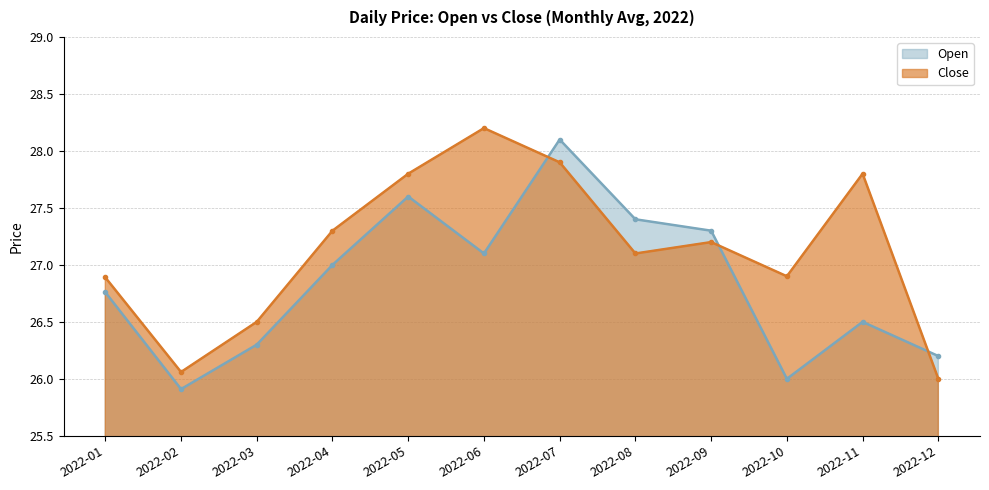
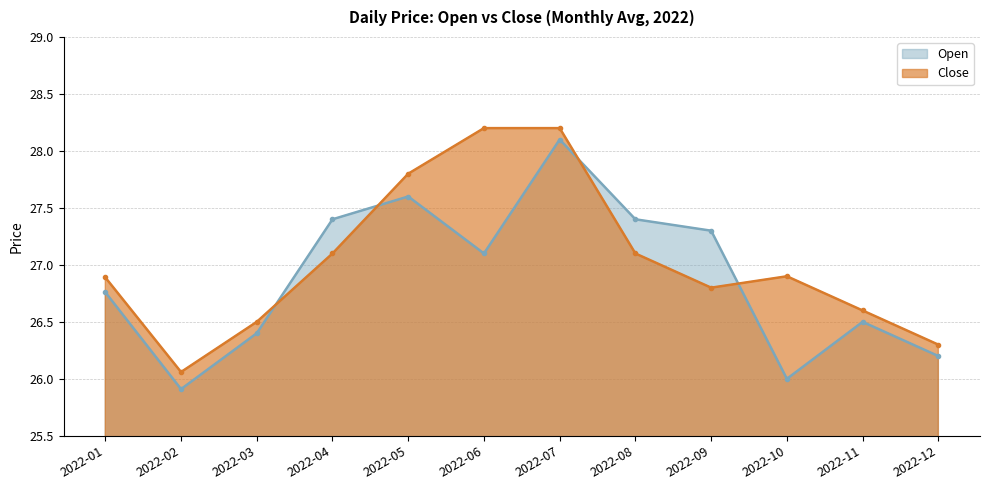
Open, 2022-03: 26.3 -> 26.4
Open, 2022-04: 27.0 -> 27.4
Close, 2022-04: 27.3 -> 27.1
Close, 2022-07: 27.9 -> 28.2
Close, 2022-09: 27.2 -> 26.8
Close, 2022-11: 27.8 -> 26.6
Close, 2022-12: 26.0 -> 26.3
